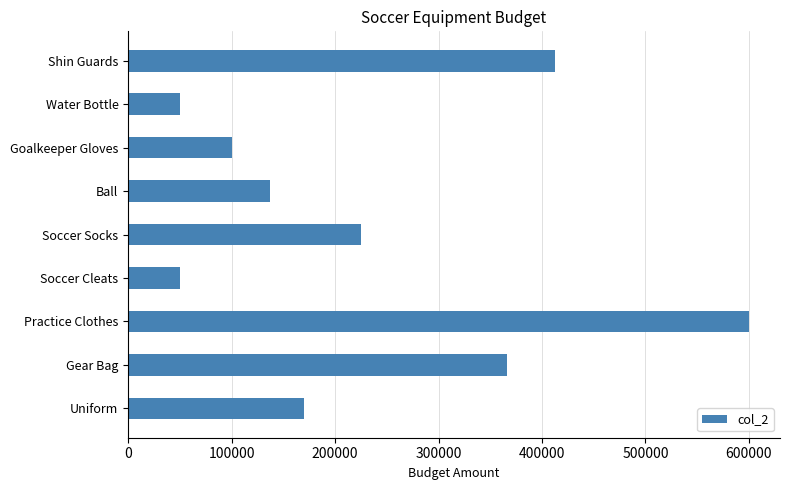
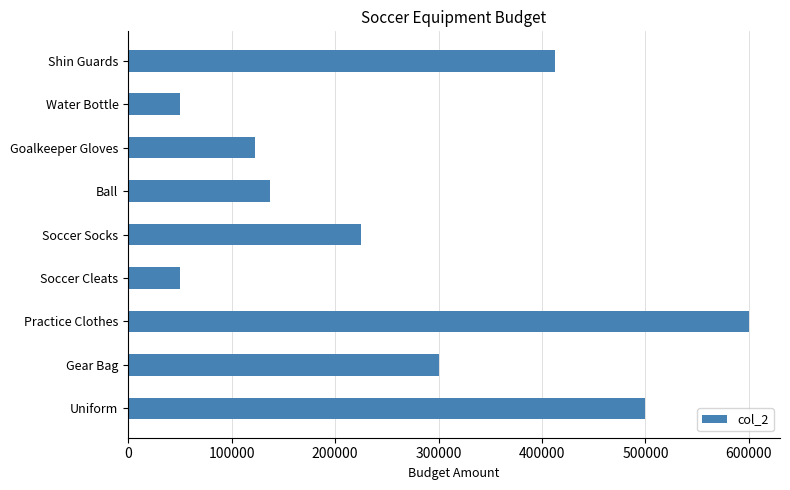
Goalkeeper Gloves: 100000 -> 123000
Gear Bag: 366000 -> 300000
Uniform: 170000 -> 500000
